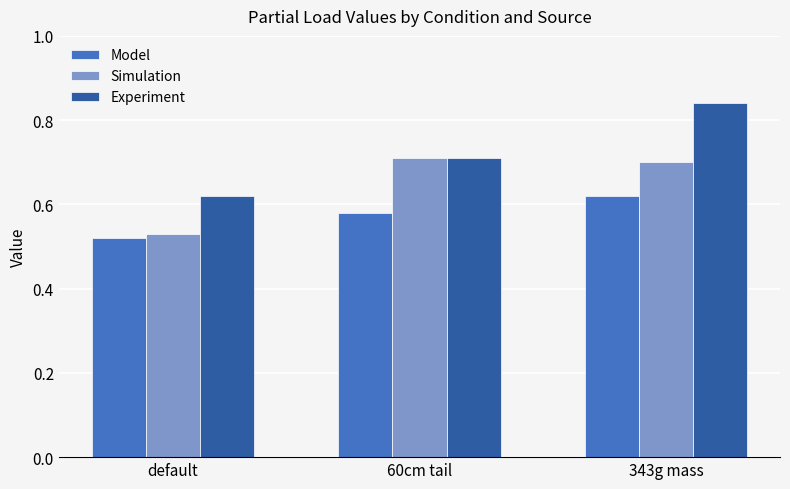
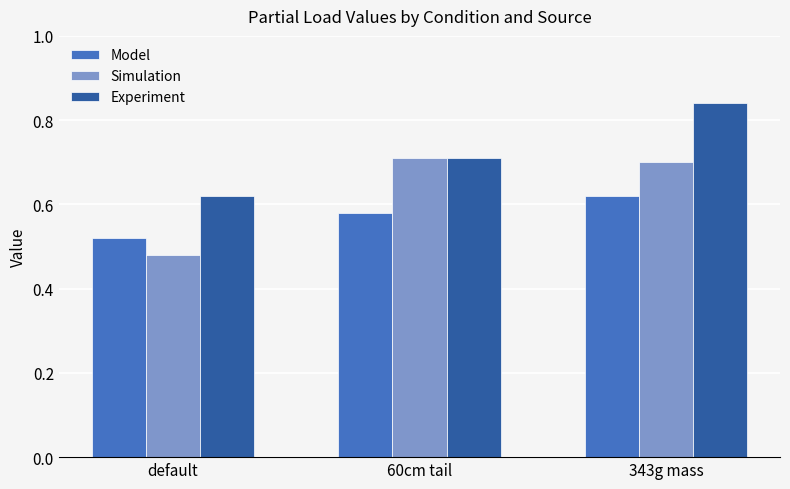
Simulation, default: 0.53 -> 0.48
